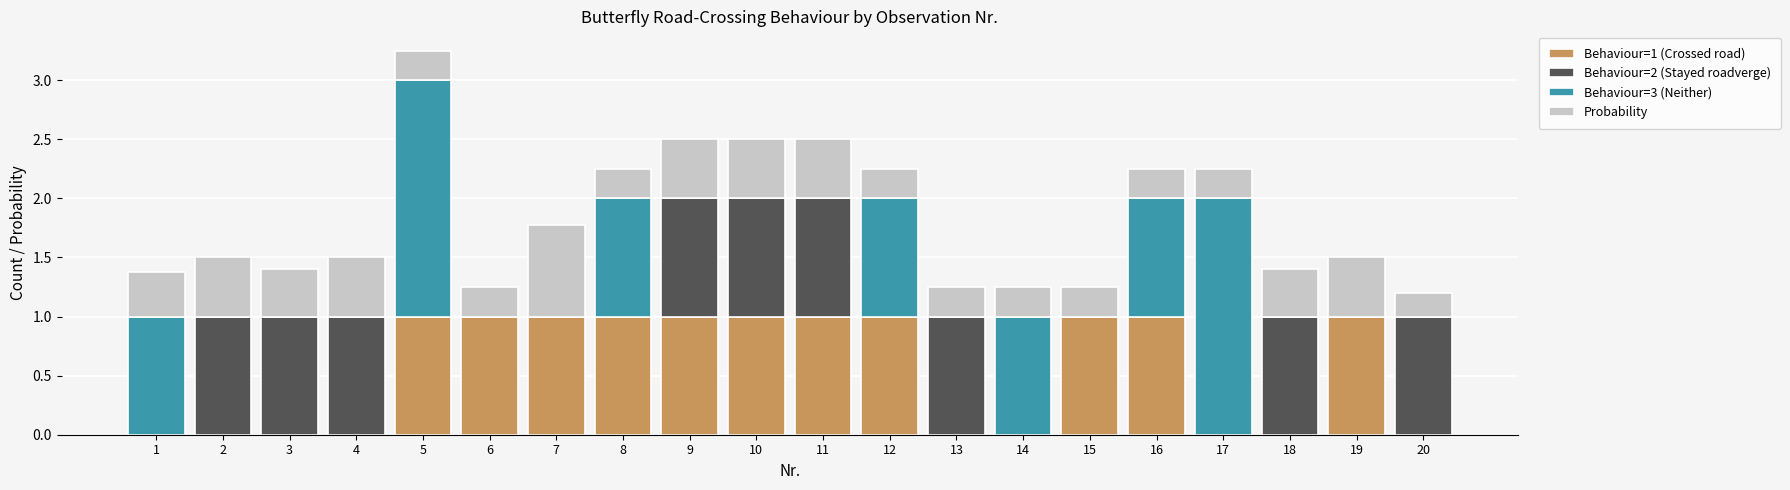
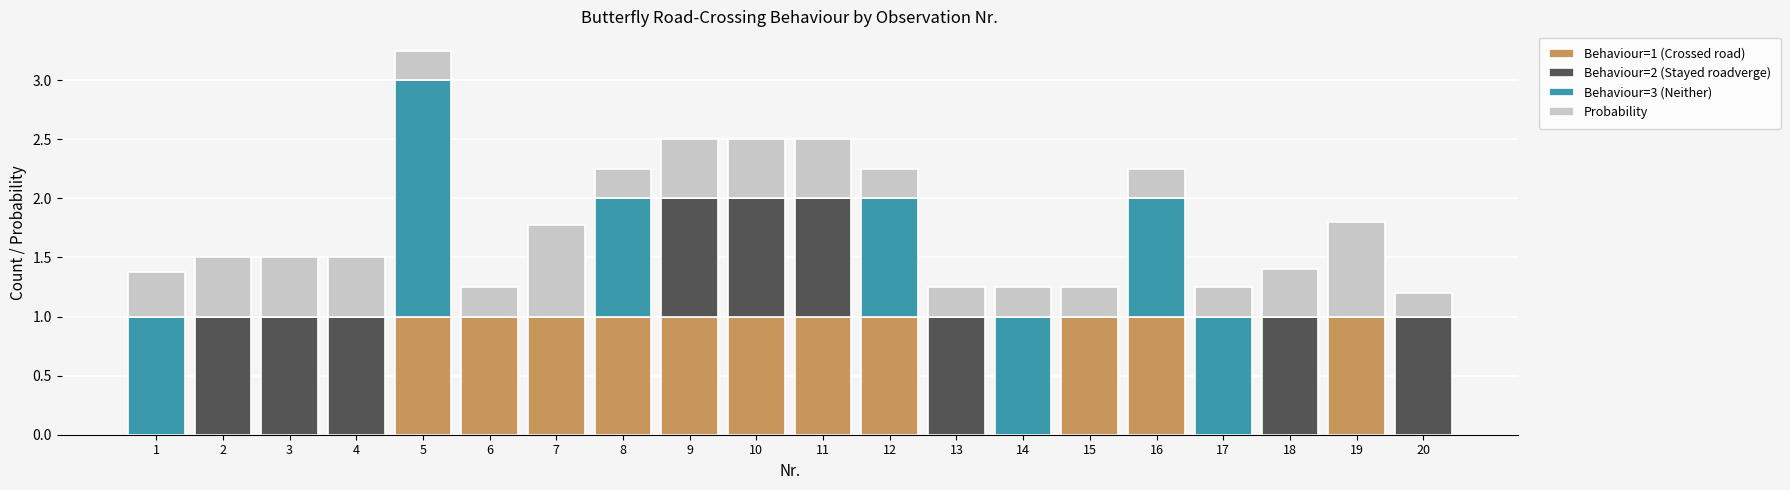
Probability, 3: 0.4 -> 0.5
Behaviour=3 (Neither), 17: 2 -> 1
Probability, 19: 0.5 -> 0.8
